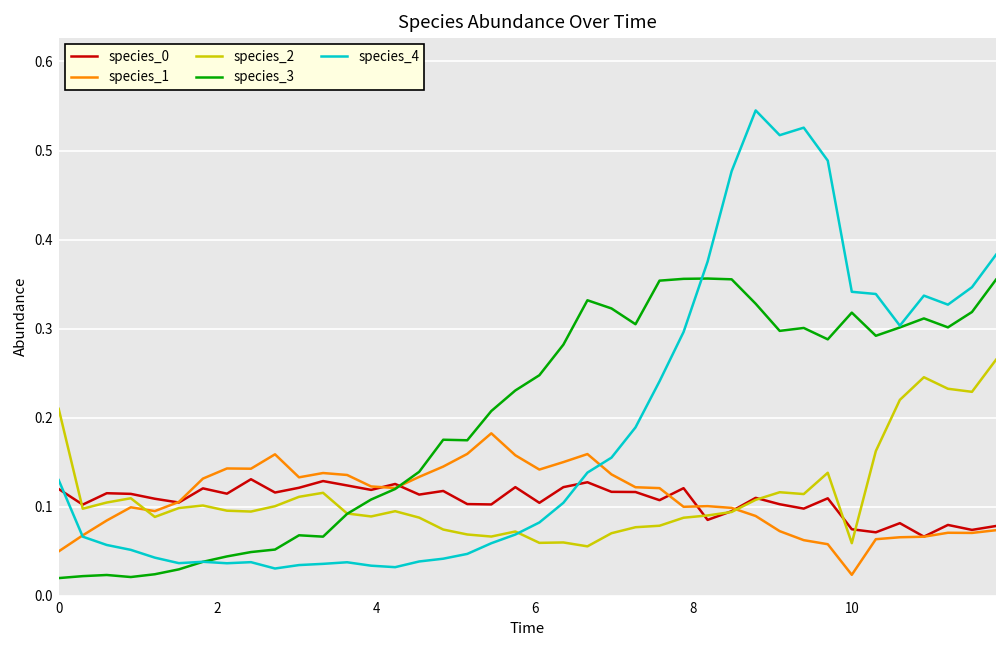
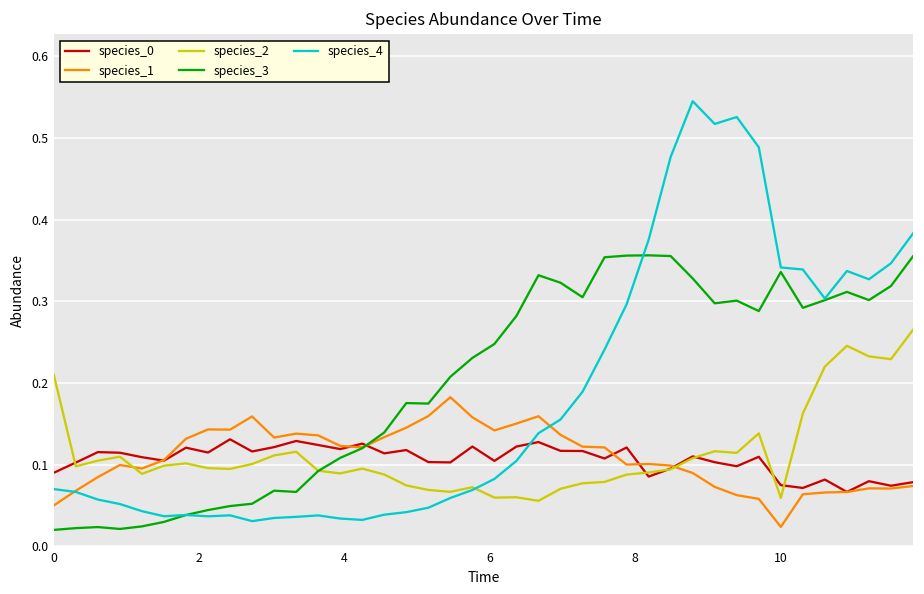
species_0, 0: 0.12 -> 0.09
species_4, 0: 0.13 -> 0.07
species_3, 10: 0.32 -> 0.34
